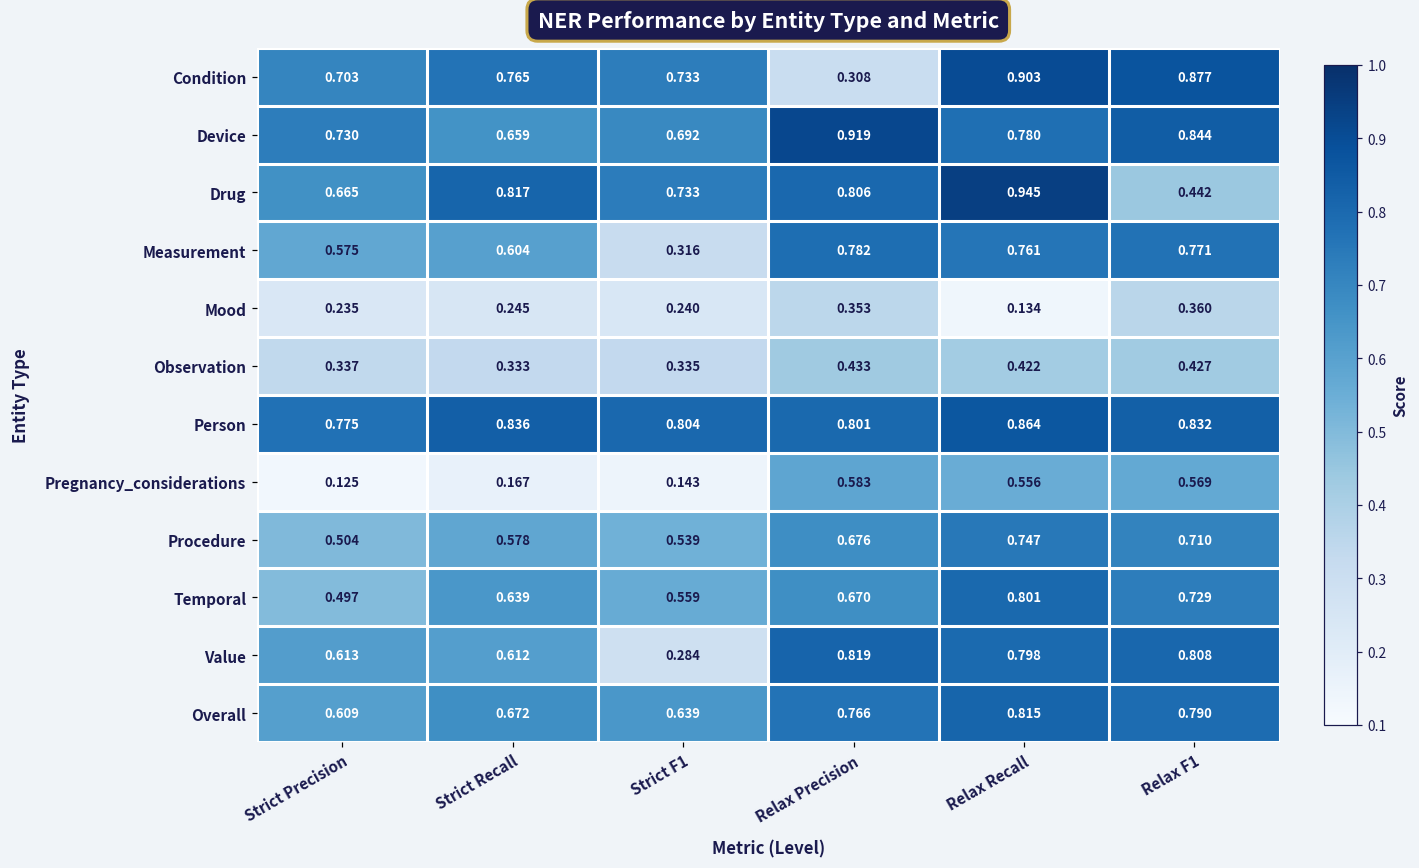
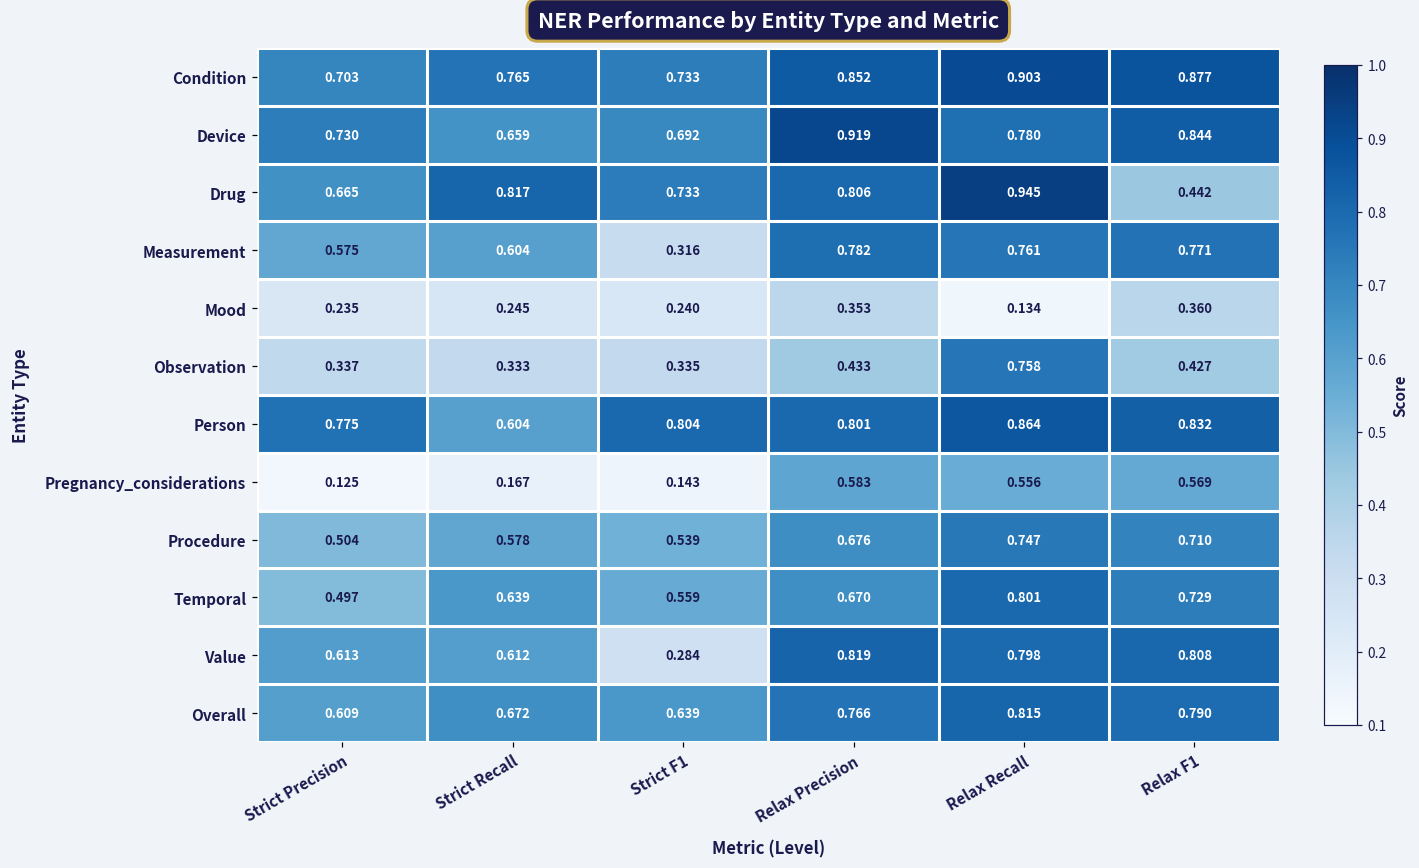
Condition, Relax Precision: 0.308 -> 0.852
Observation, Relax Recall: 0.422 -> 0.758
Person, Strict Recall: 0.836 -> 0.604
